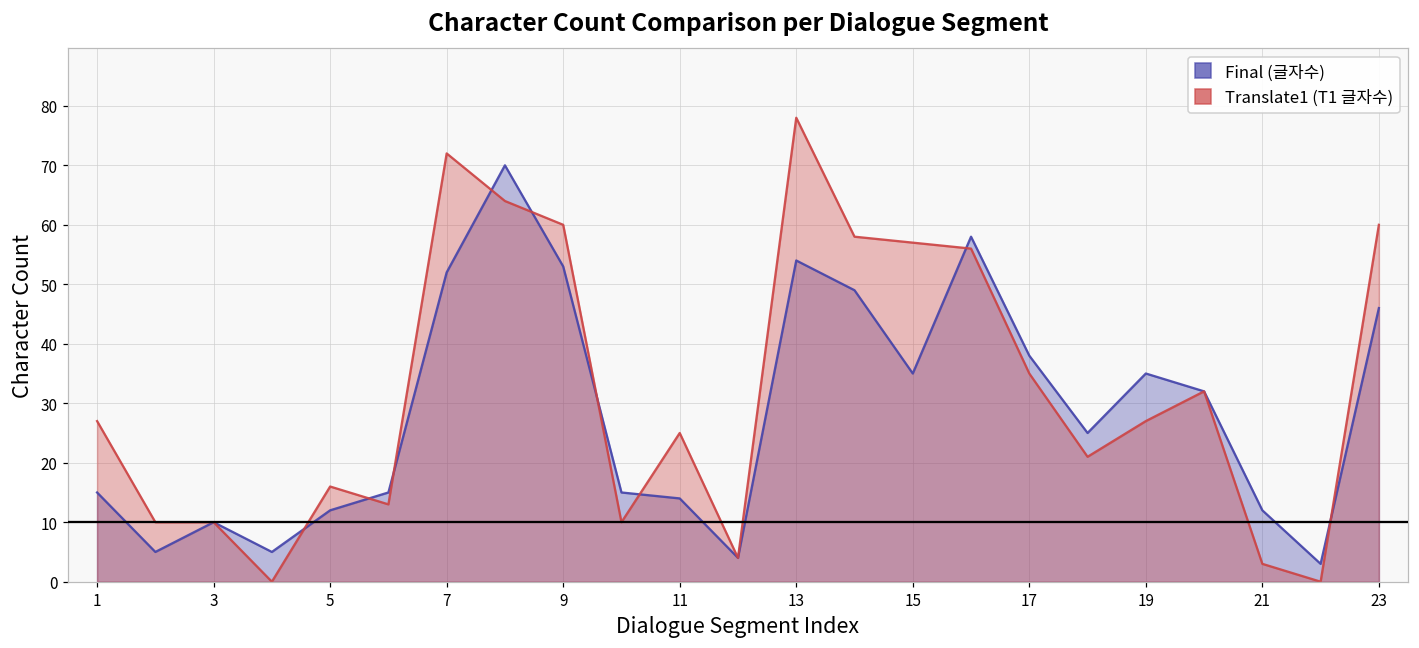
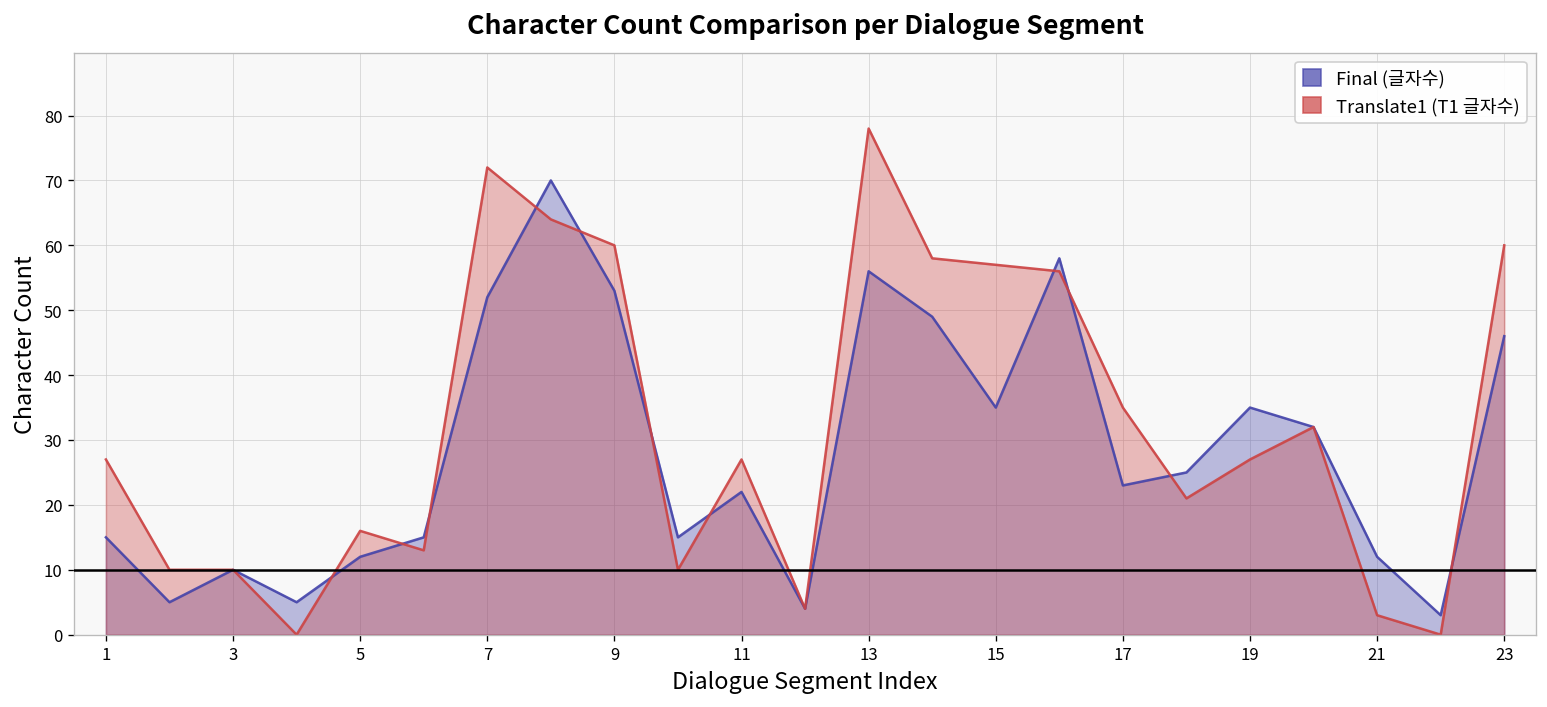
Final (글자수), 11: 14 -> 22
Translate1 (T1 글자수), 11: 25 -> 27
Final (글자수), 13: 54 -> 56
Final (글자수), 17: 38 -> 23
